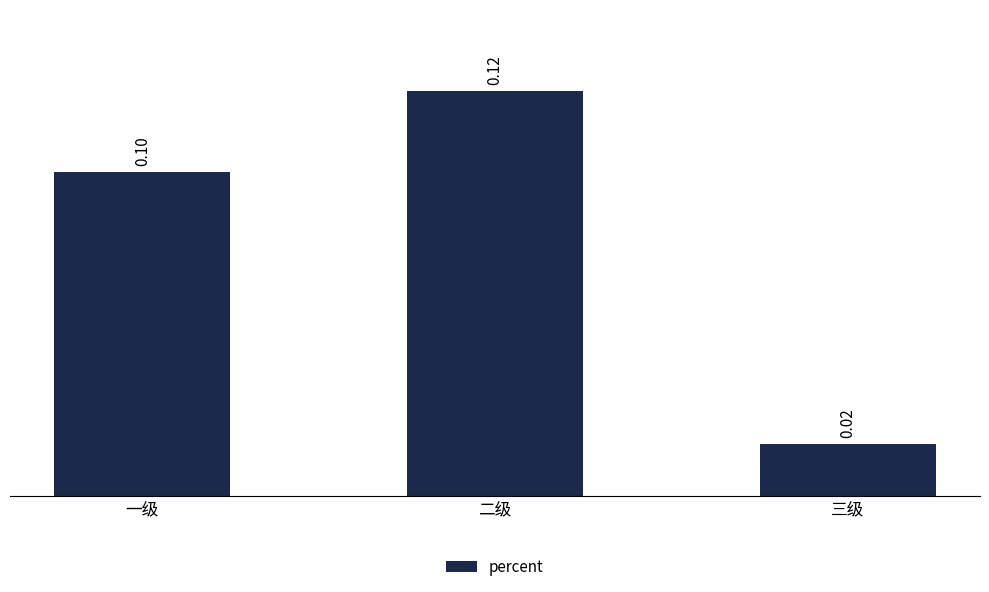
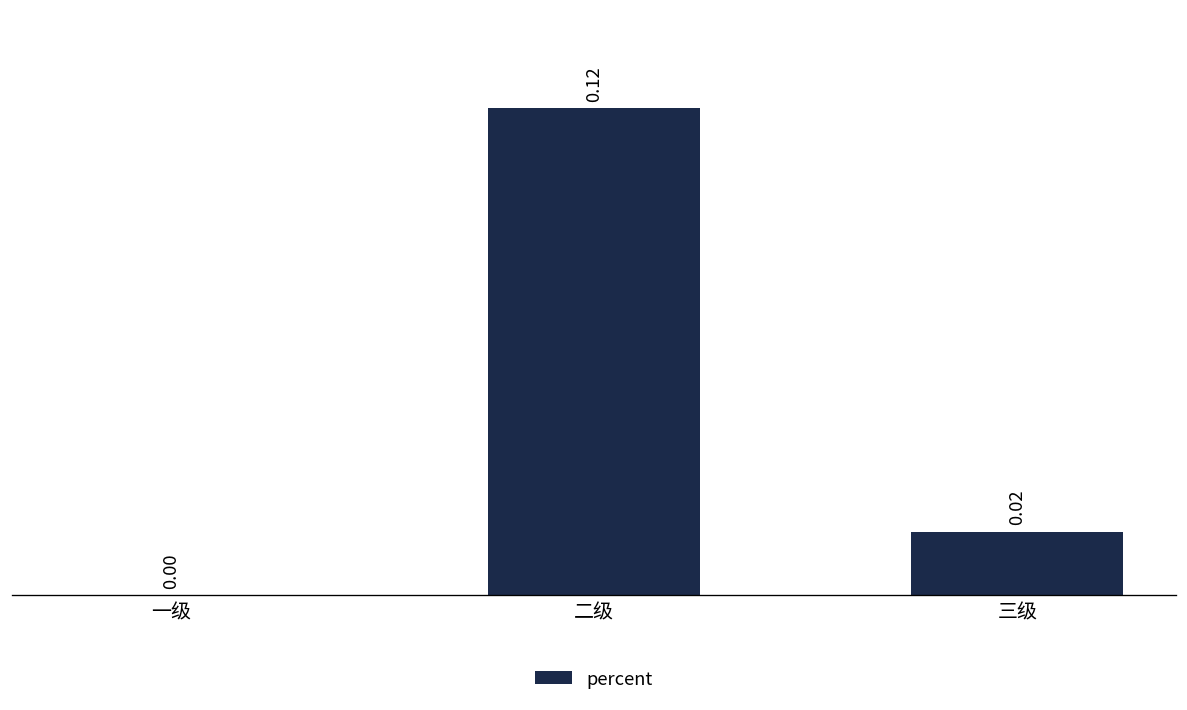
一级: 0.10 -> 0.00
